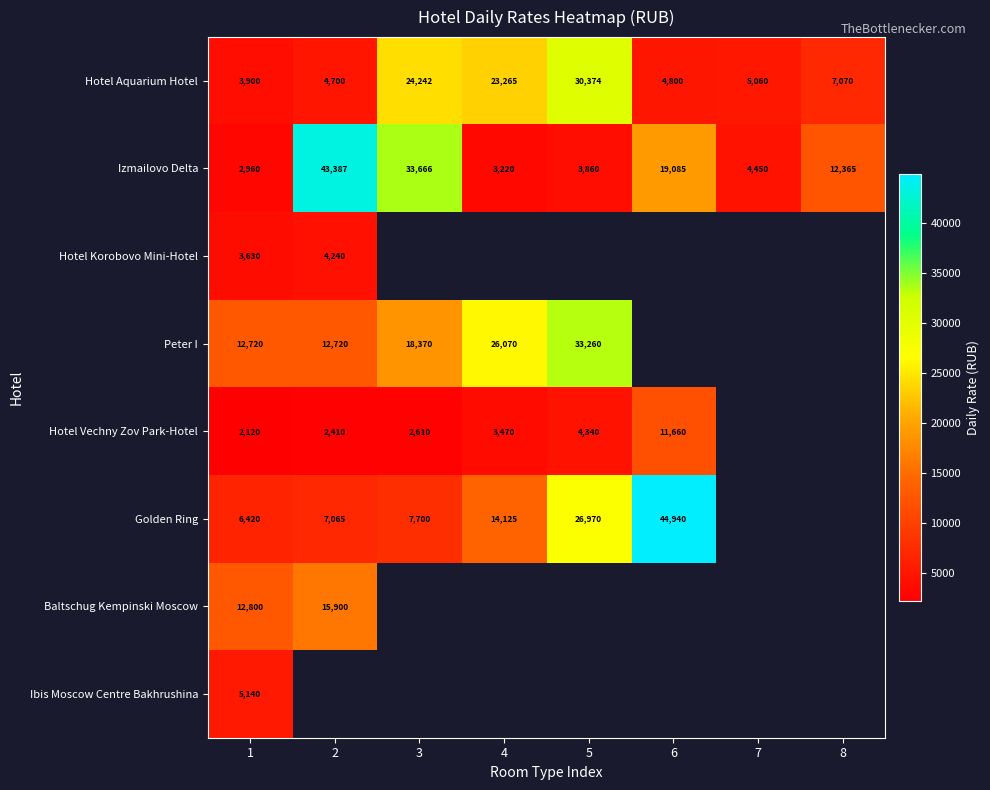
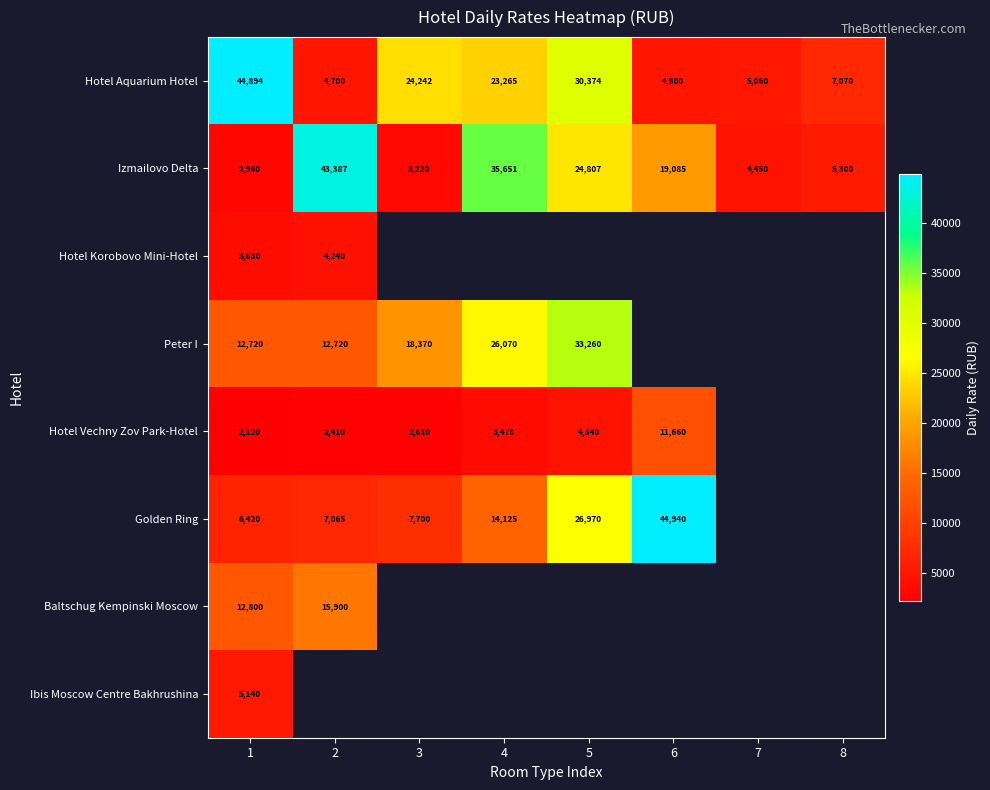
Hotel Aquarium Hotel, 1: 3,900 -> 44,894
Izmailovo Delta, 3: 33,666 -> 3,220
Izmailovo Delta, 4: 3,220 -> 35,651
Izmailovo Delta, 5: 3,860 -> 24,807
Izmailovo Delta, 8: 12,365 -> 5,300
